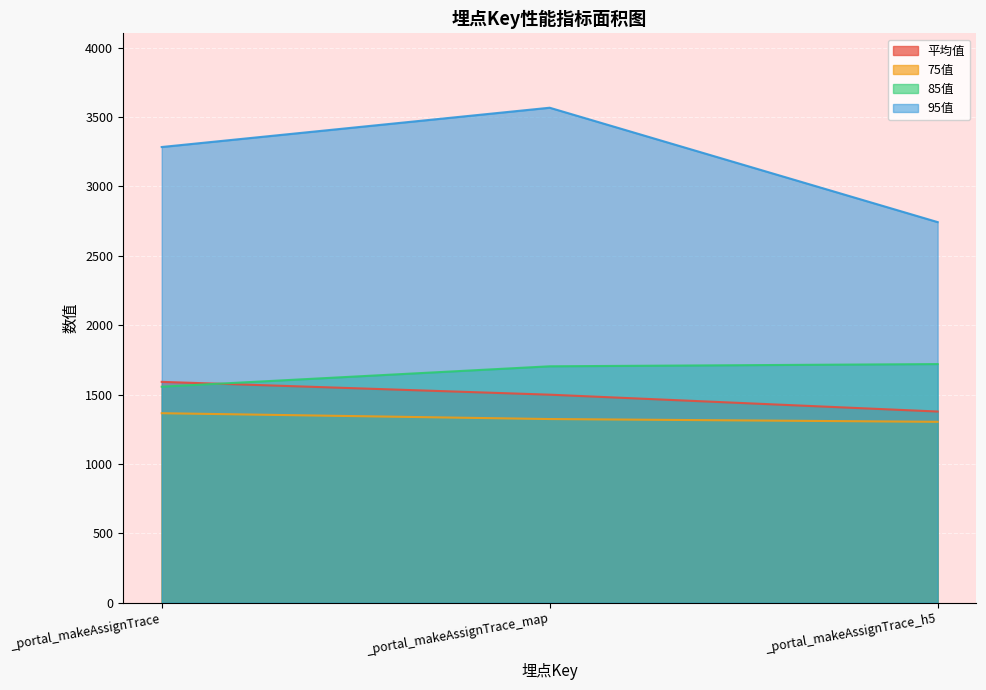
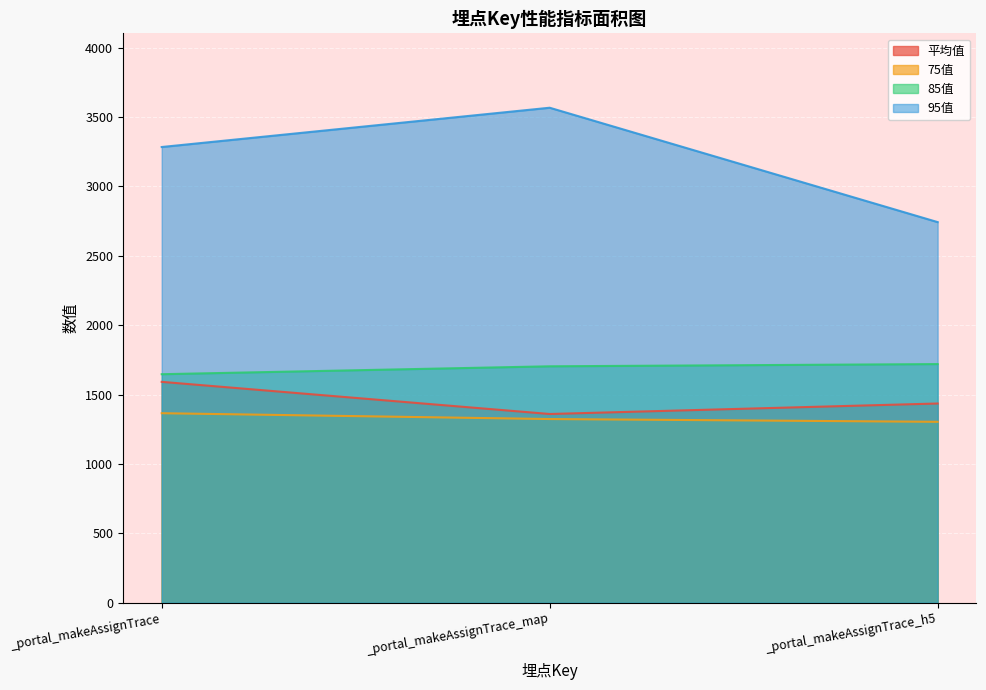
85值, _portal_makeAssignTrace: 1560 -> 1650
平均值, _portal_makeAssignTrace_map: 1500 -> 1360
平均值, _portal_makeAssignTrace_h5: 1380 -> 1440
